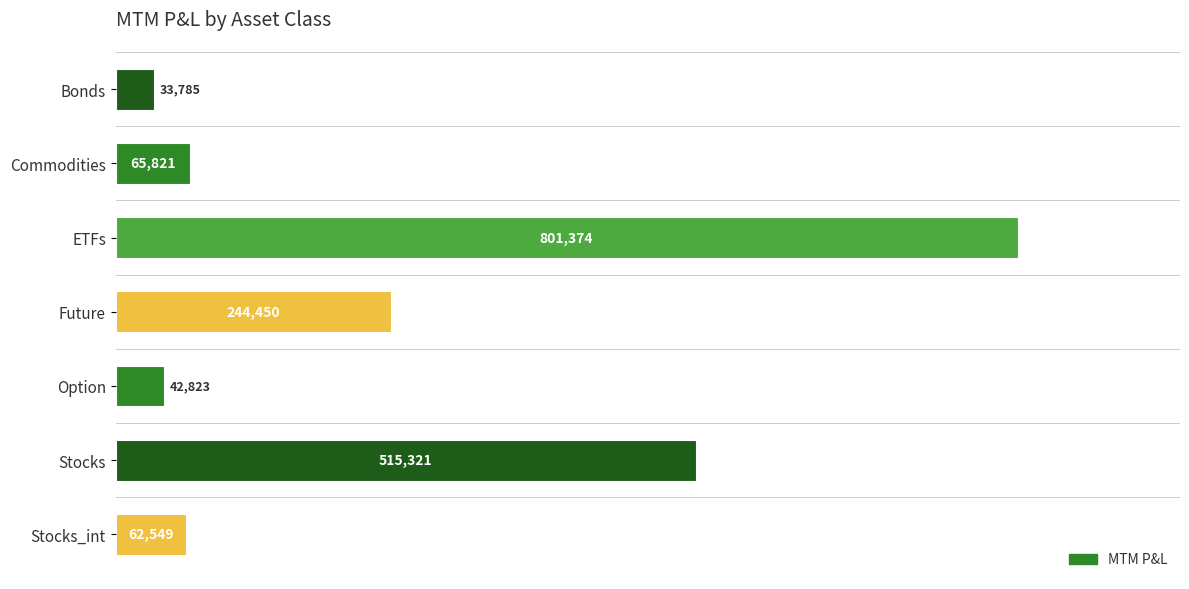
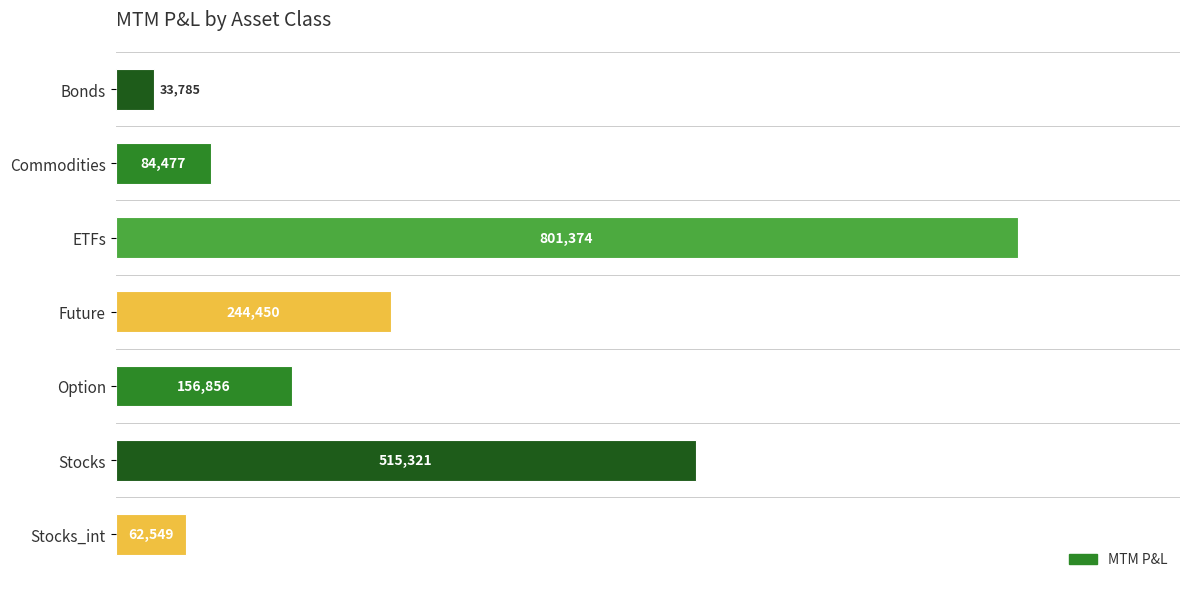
Commodities: 65,821 -> 84,477
Option: 42,823 -> 156,856
